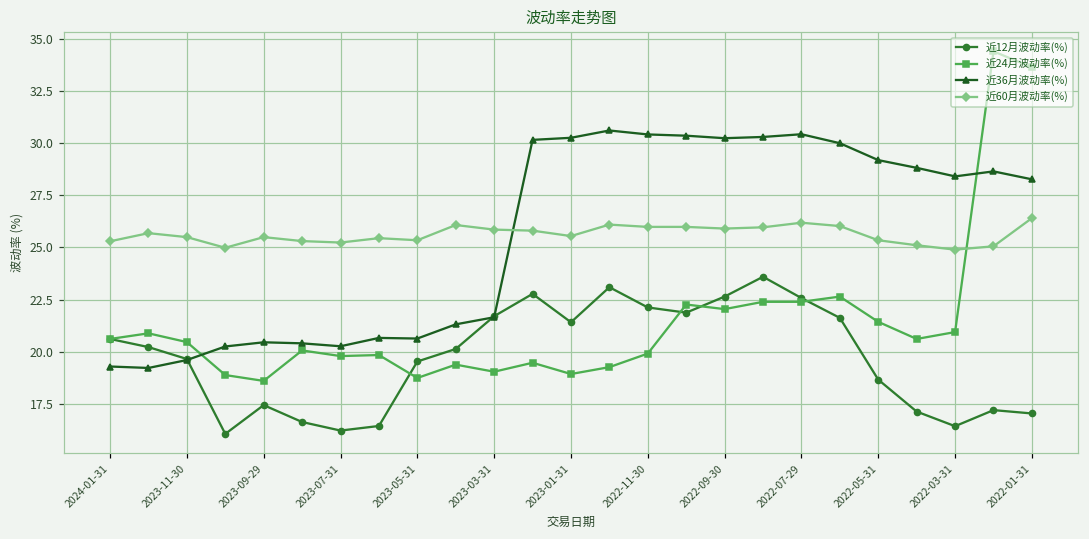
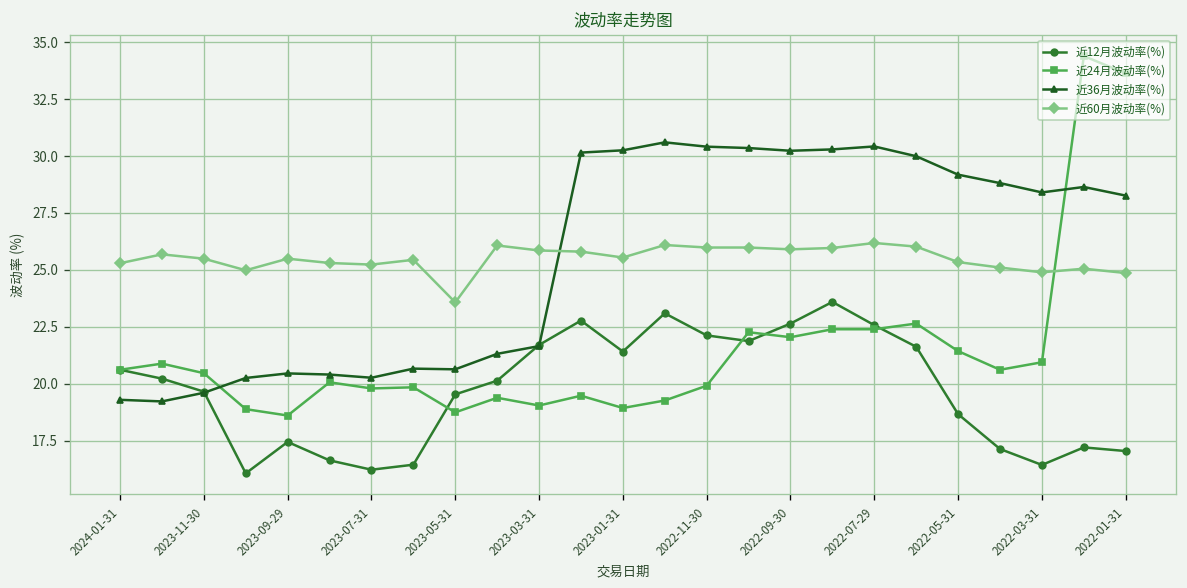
近60月波动率(%), 2023-05-31: 25.3 -> 23.6
近60月波动率(%), 2022-01-31: 26.4 -> 24.9
